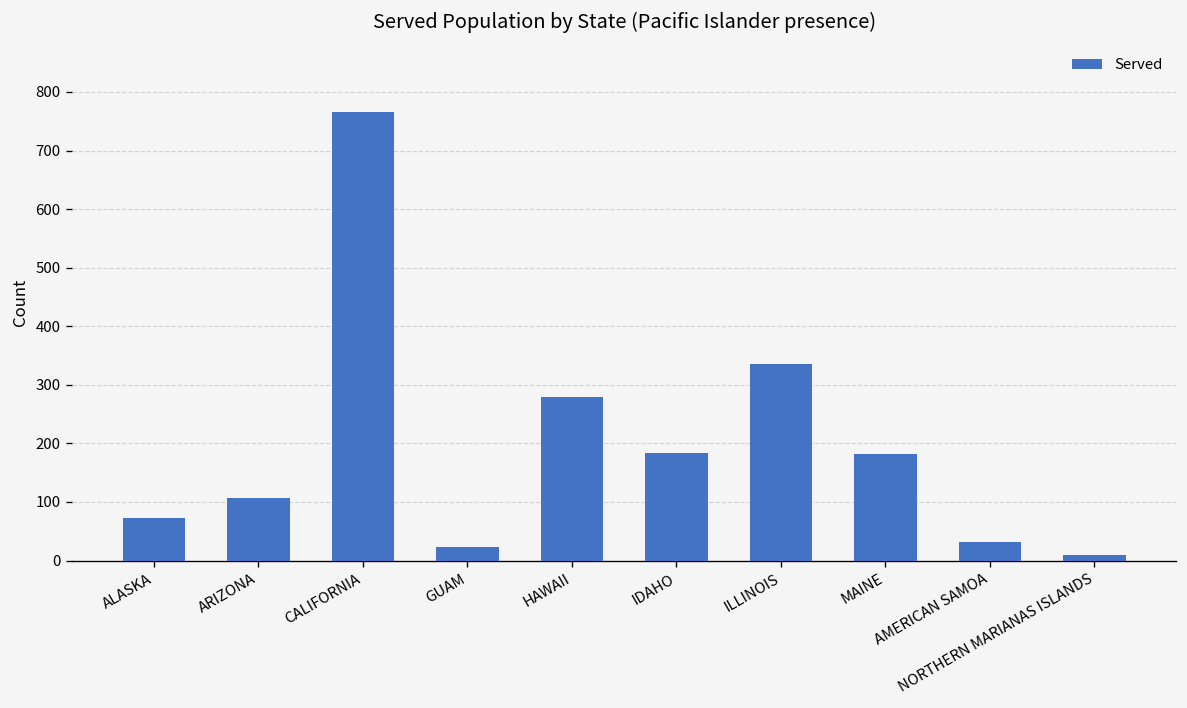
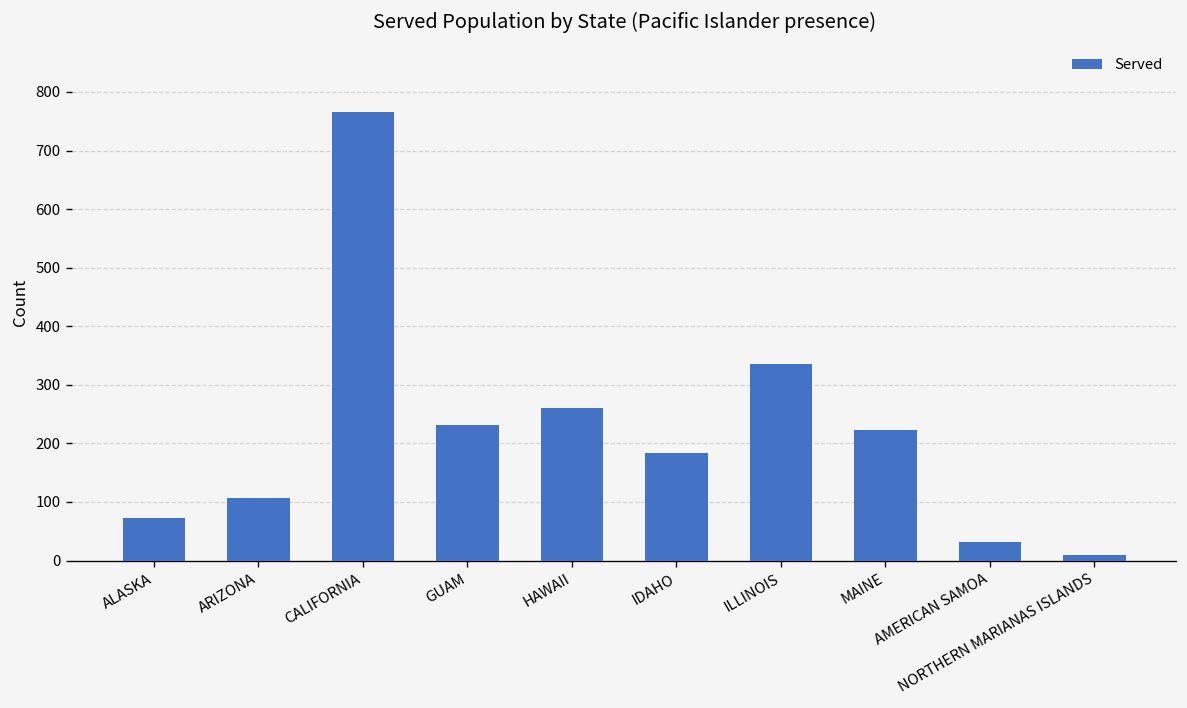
GUAM: 20 -> 230
HAWAII: 280 -> 260
MAINE: 180 -> 220
